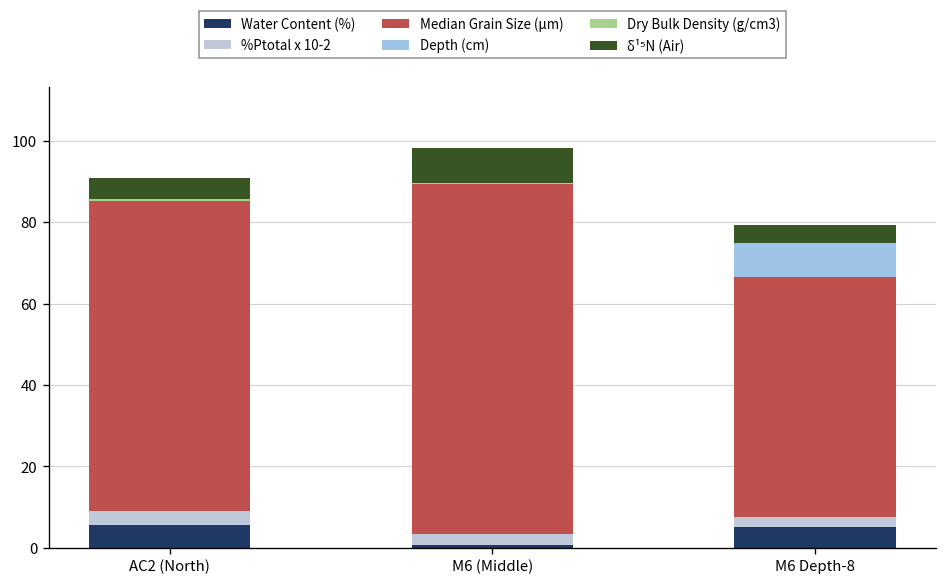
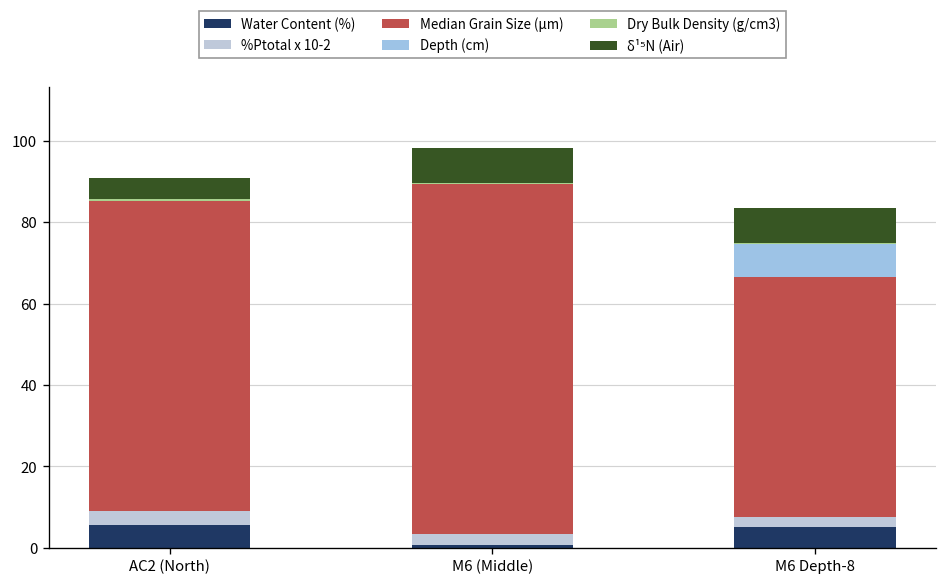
δ¹⁵N (Air), M6 Depth-8: 4 -> 9
